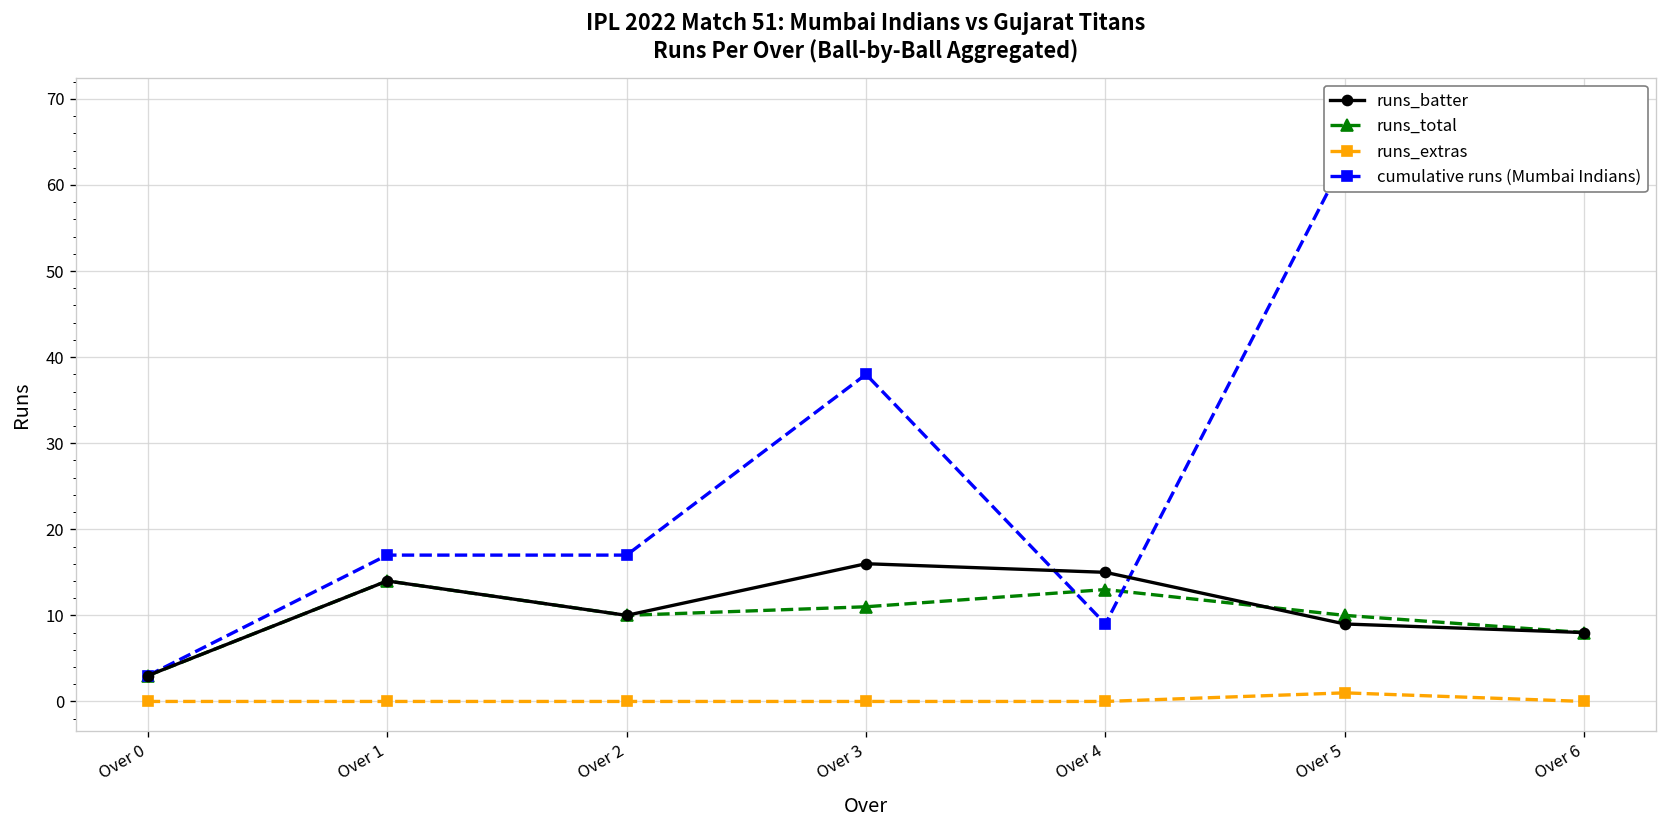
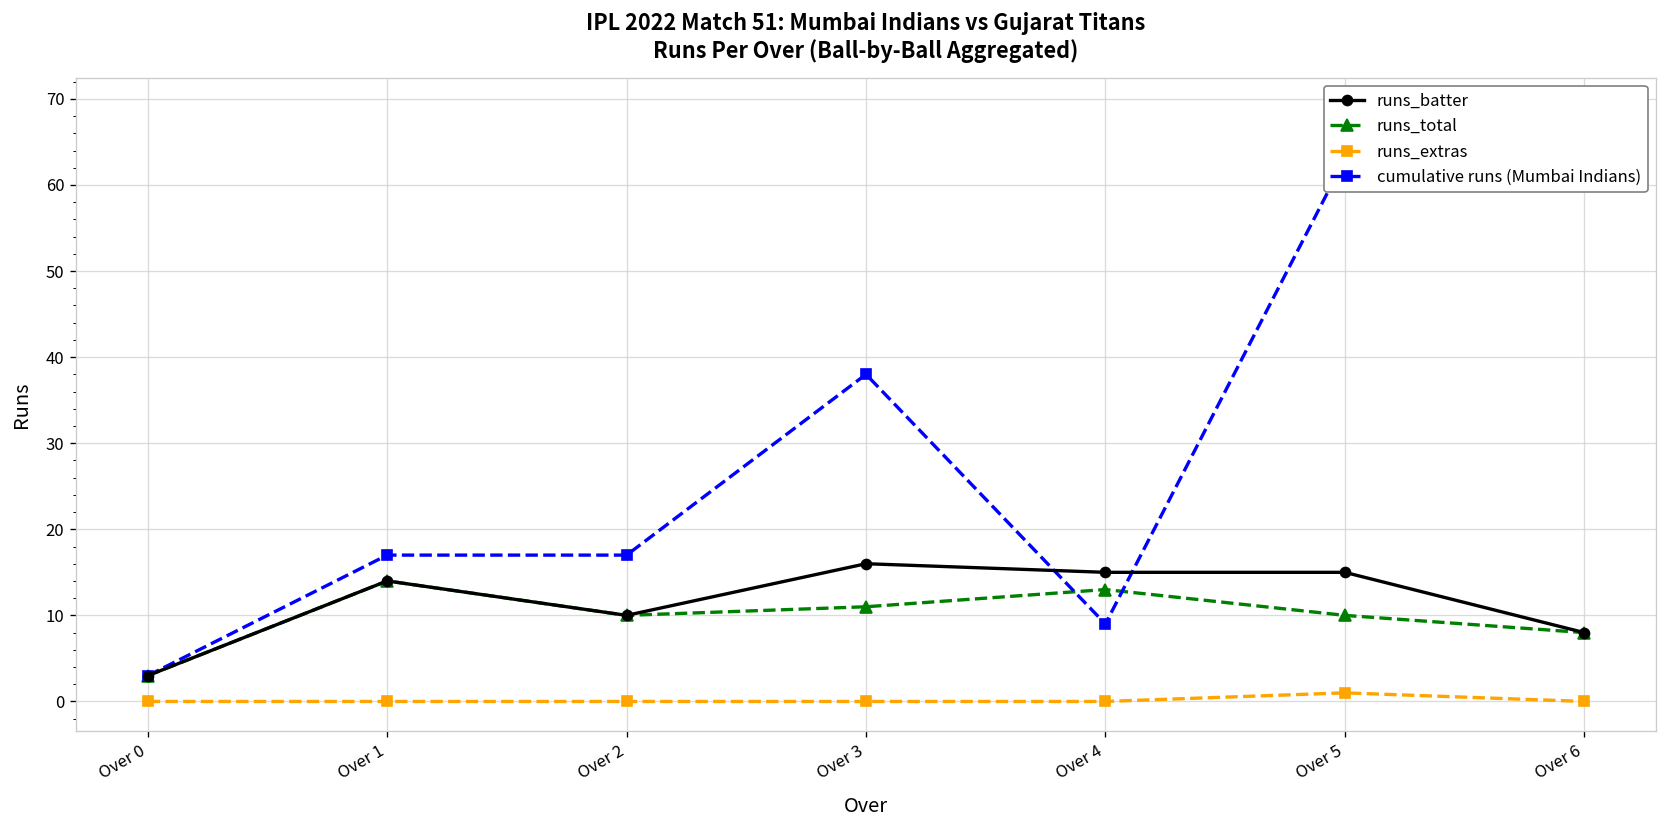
runs_batter, Over 5: 9 -> 15
